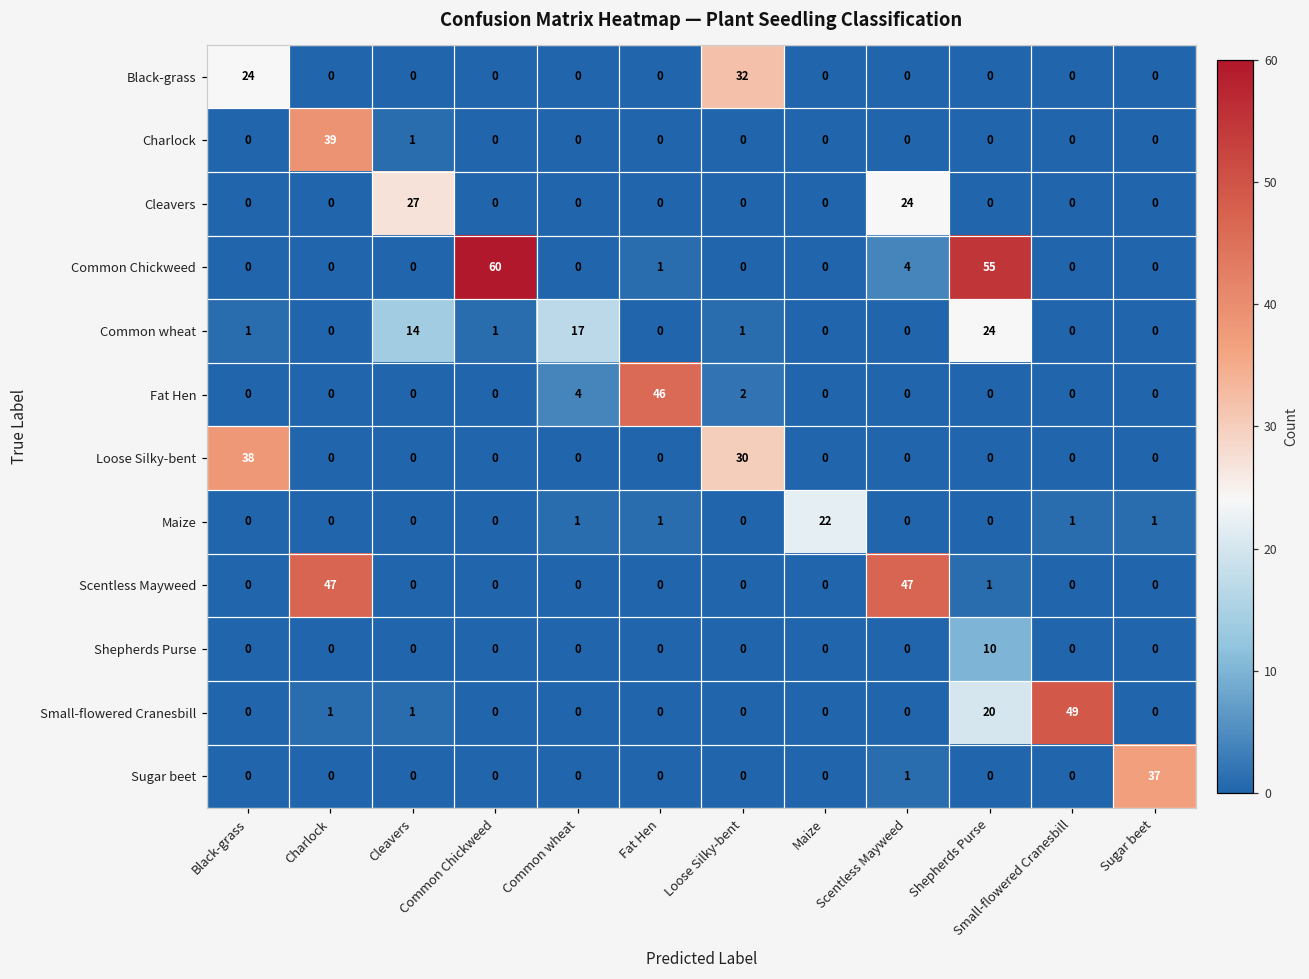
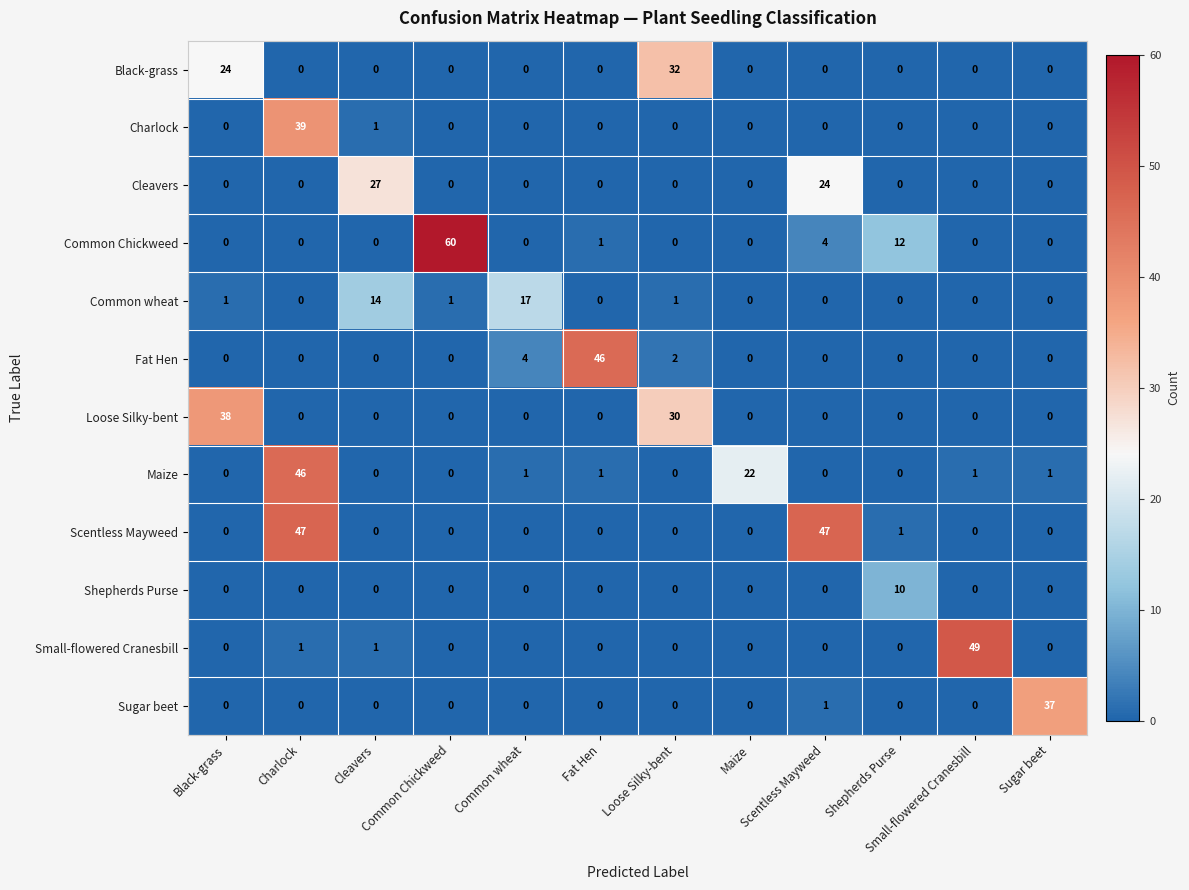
Common Chickweed, Shepherds Purse: 55 -> 12
Common wheat, Shepherds Purse: 24 -> 0
Maize, Charlock: 0 -> 46
Small-flowered Cranesbill, Shepherds Purse: 20 -> 0
